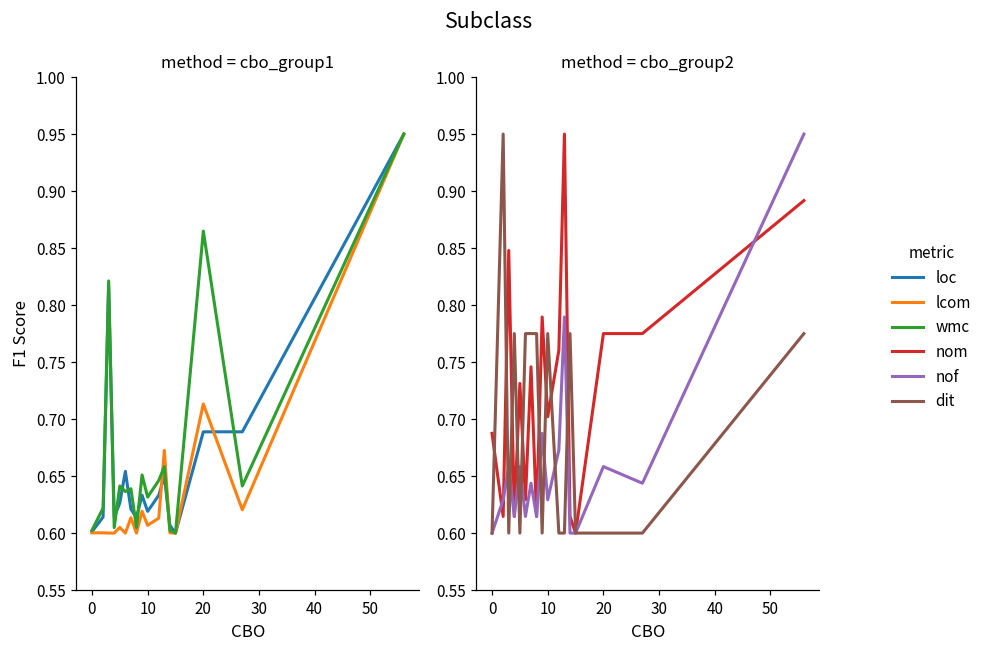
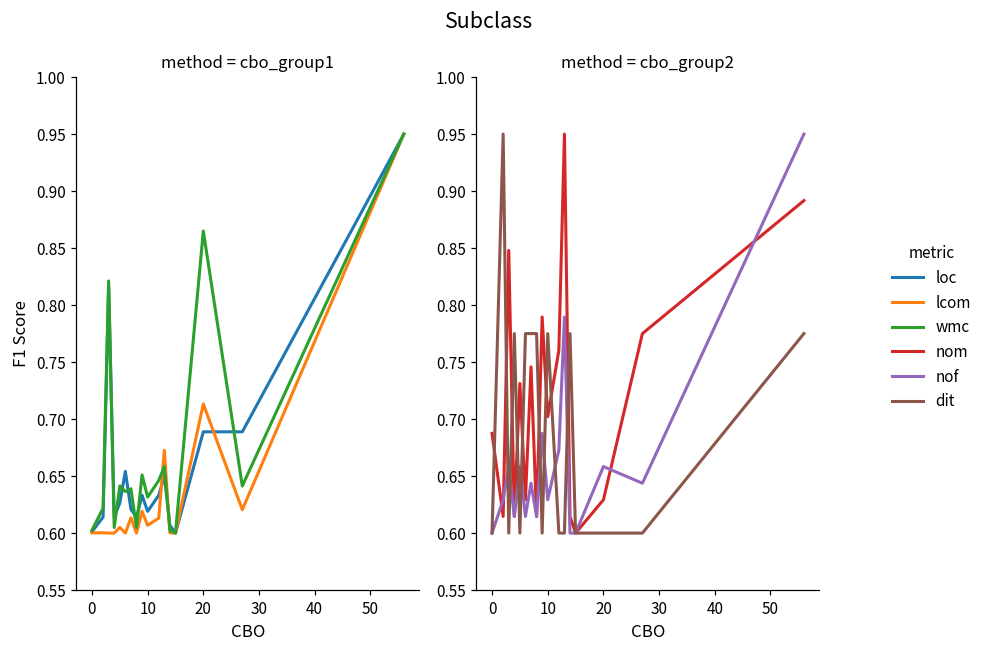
method = cbo_group2, nom, 20: 0.775 -> 0.629
